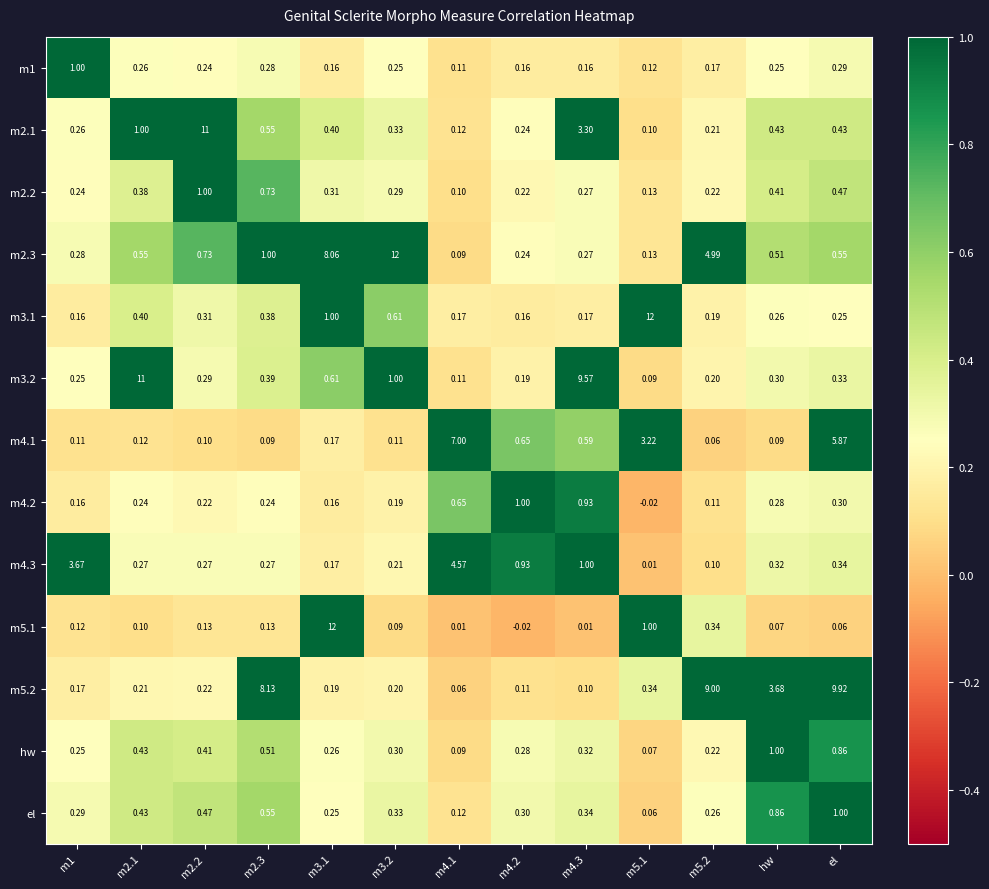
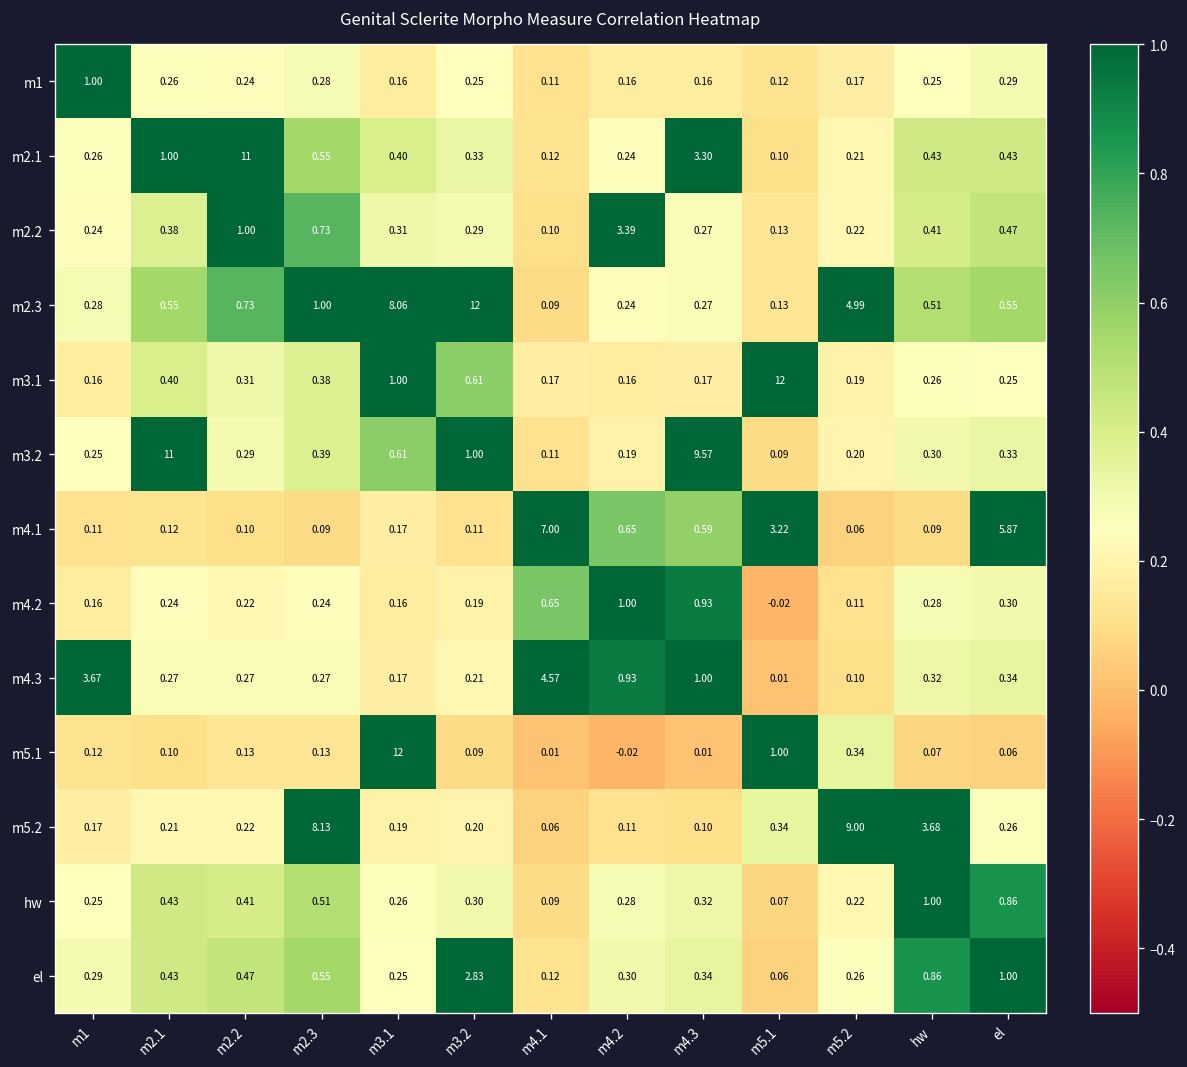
m2.2, m4.2: 0.22 -> 3.39
m5.2, el: 9.92 -> 0.26
el, m3.2: 0.33 -> 2.83
